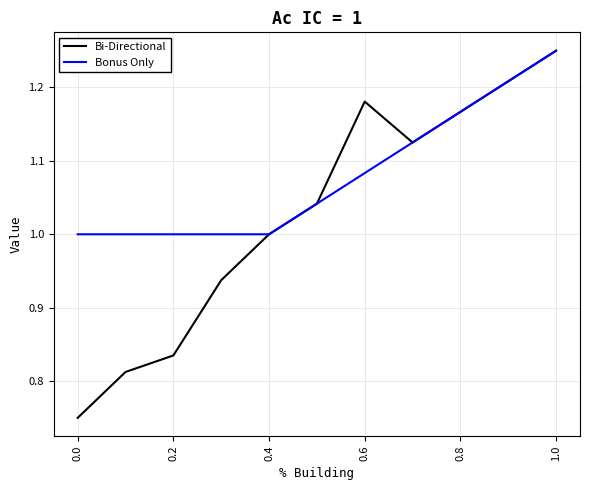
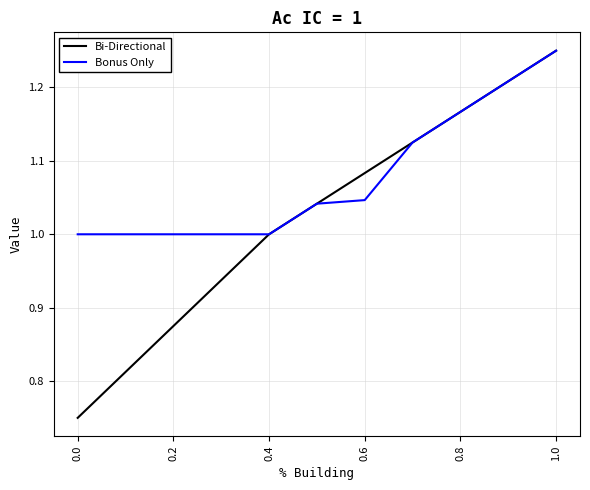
Bi-Directional, 0.2: 0.84 -> 0.88
Bi-Directional, 0.6: 1.18 -> 1.08
Bonus Only, 0.6: 1.08 -> 1.05
